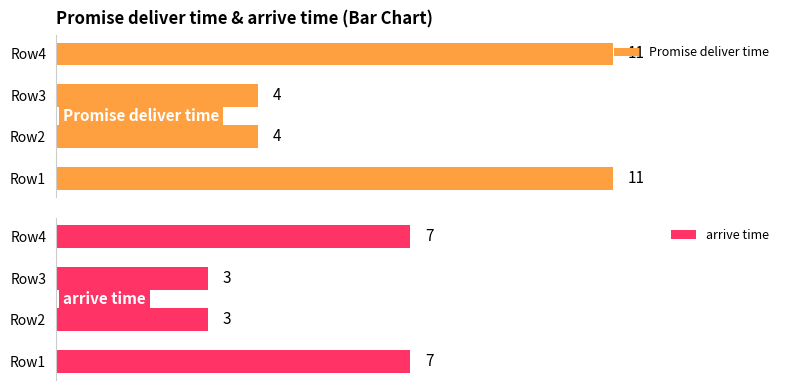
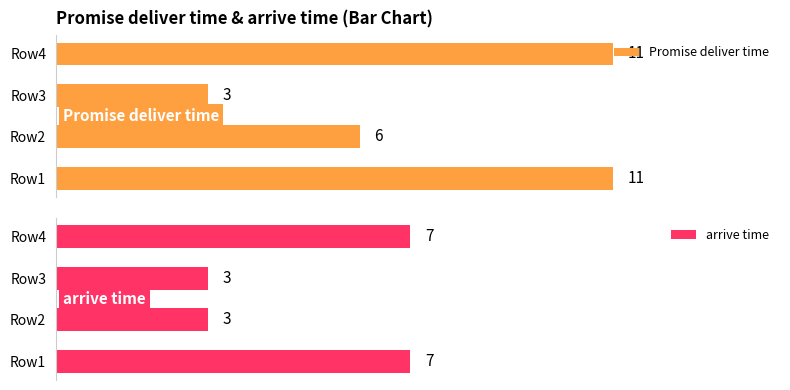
Promise deliver time & arrive time (Bar Chart), Row3: 4 -> 3
Promise deliver time & arrive time (Bar Chart), Row2: 4 -> 6
